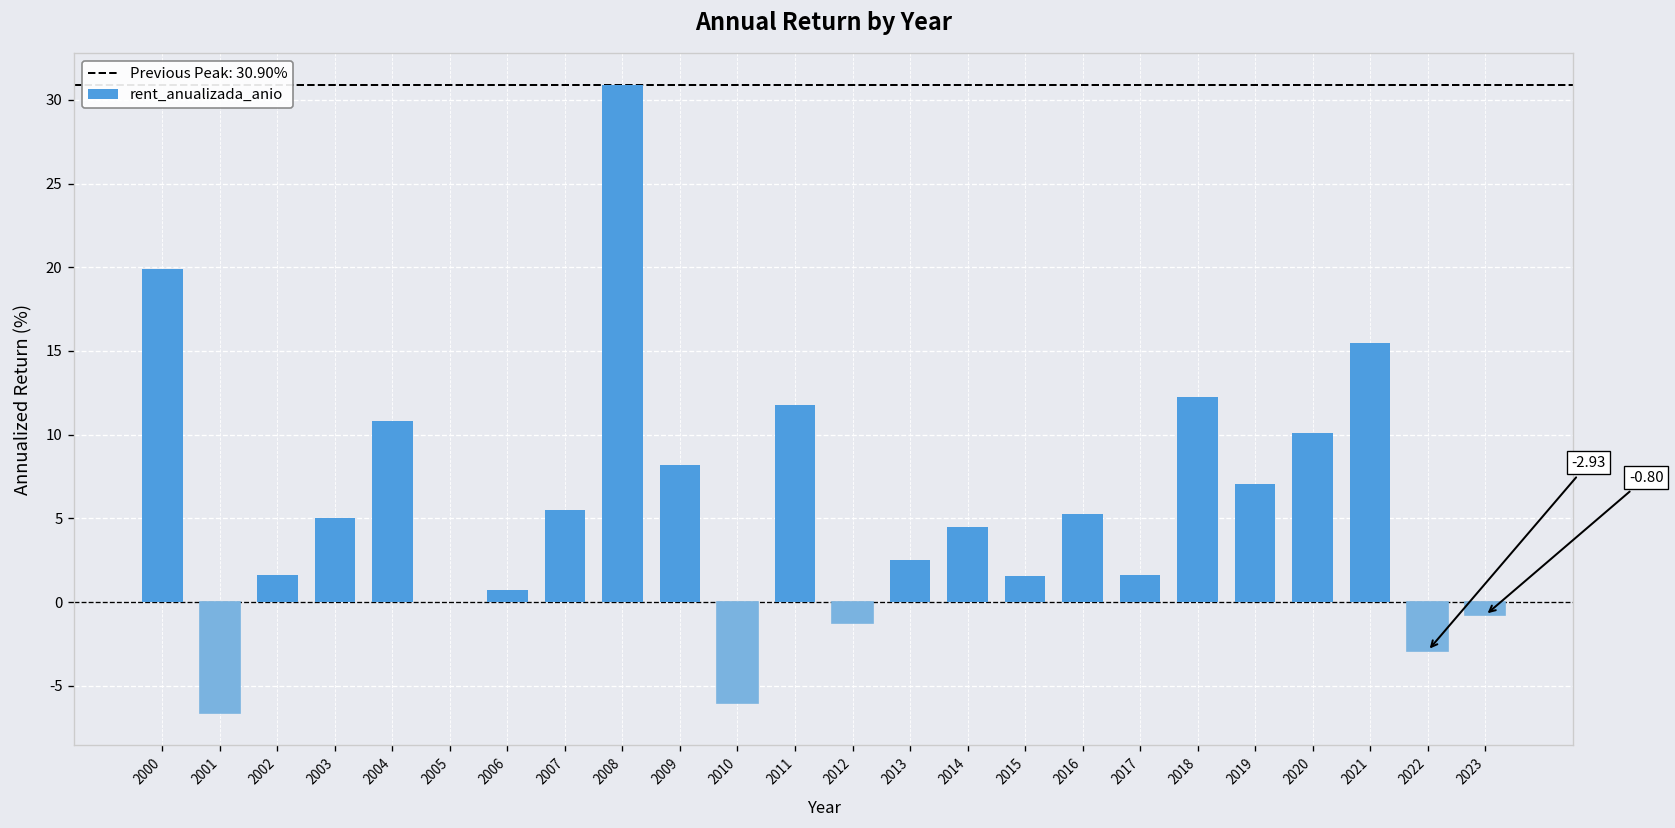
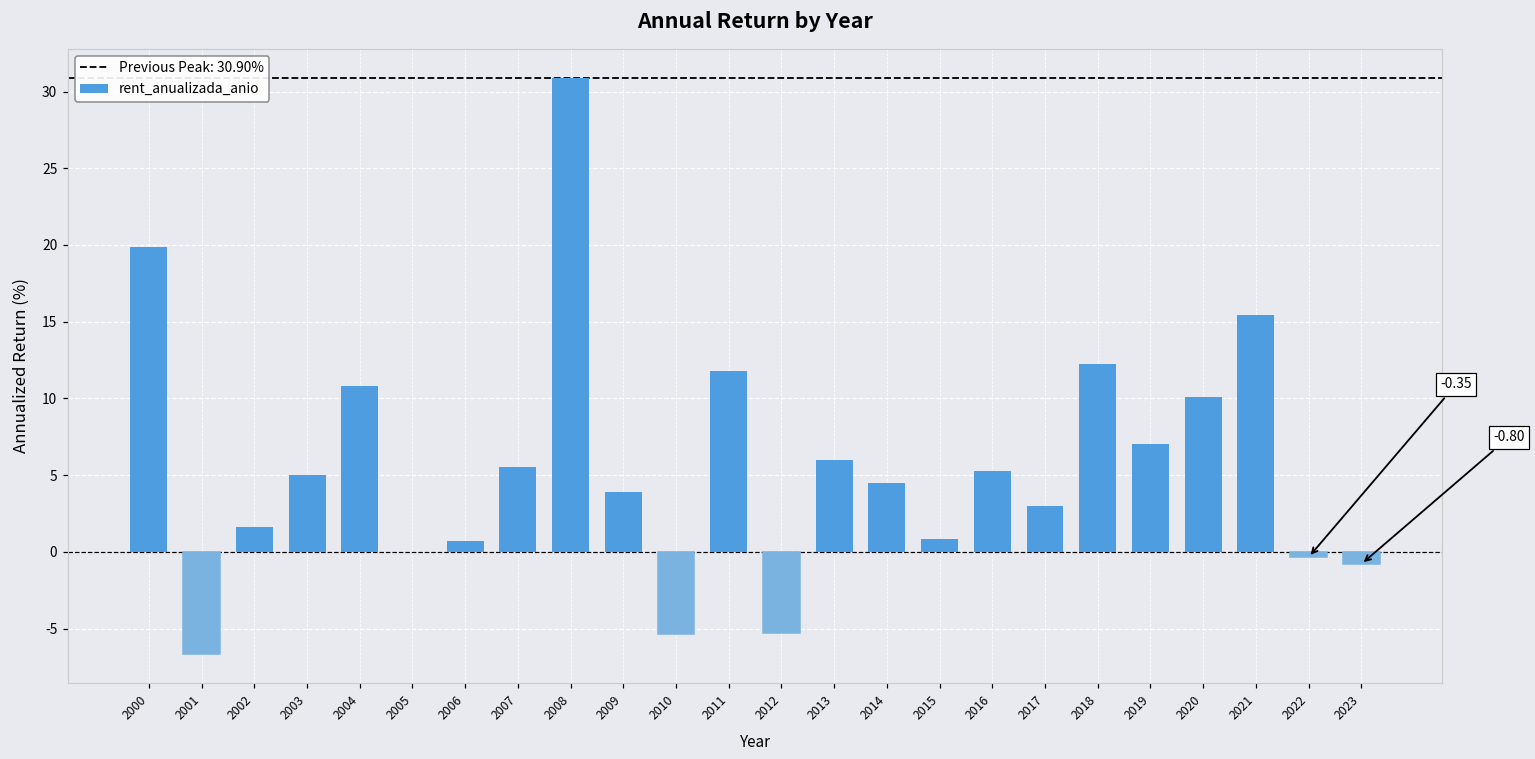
2009: 8.2 -> 3.9
2010: -6.1 -> -5.4
2012: -1.3 -> -5.3
2013: 2.5 -> 6.0
2015: 1.5 -> 0.9
2017: 1.6 -> 3.0
2022: -2.93 -> -0.35
